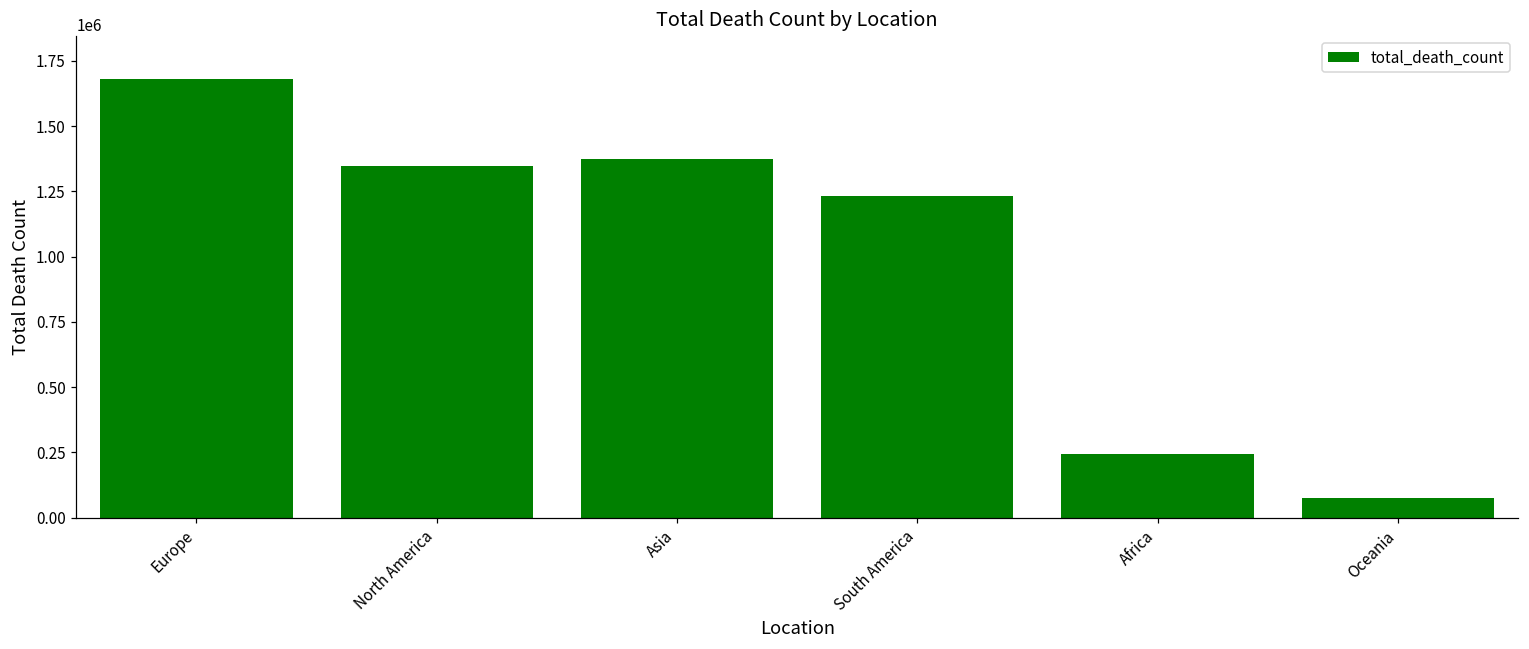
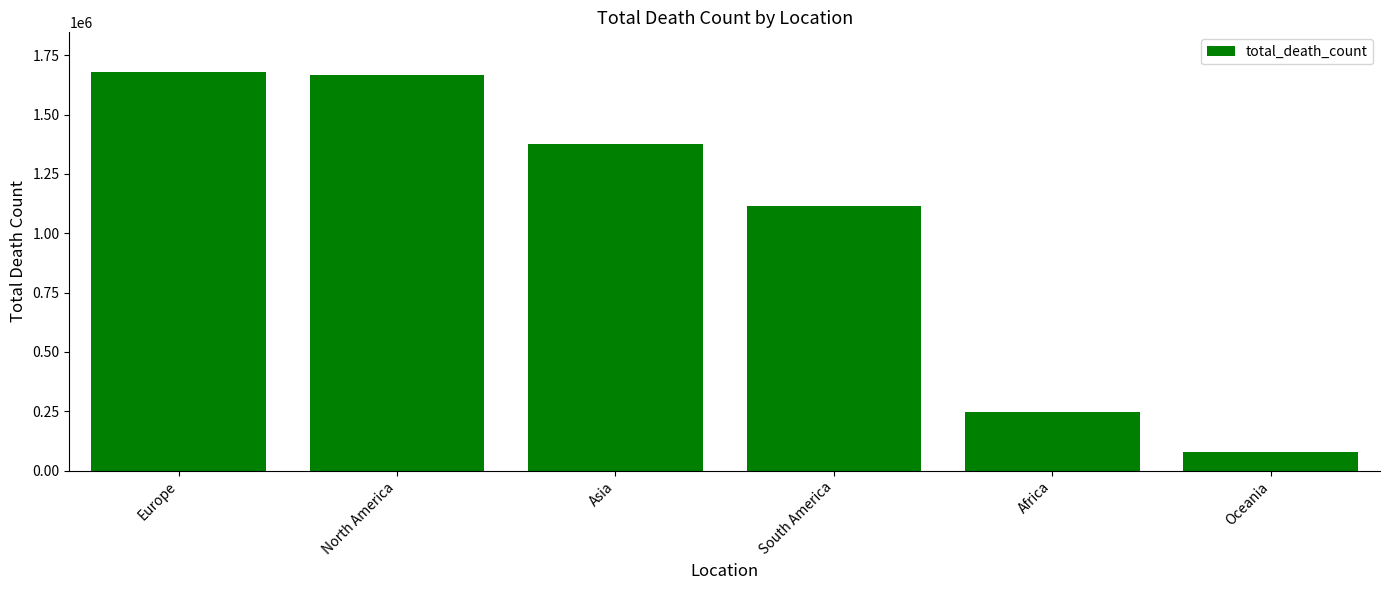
North America: 1350000 -> 1670000
South America: 1230000 -> 1110000
